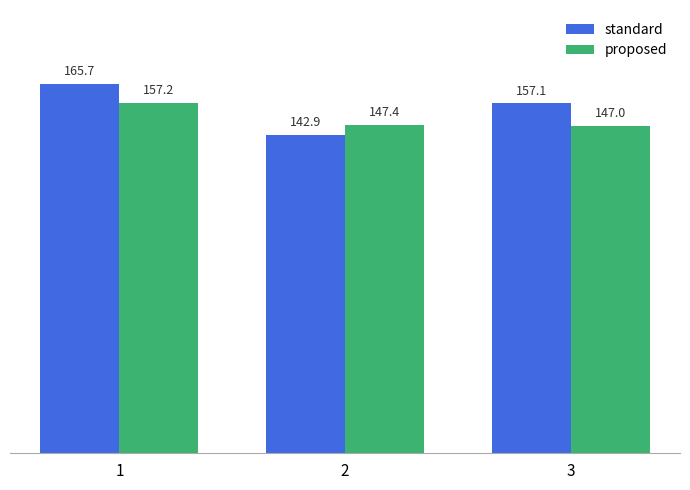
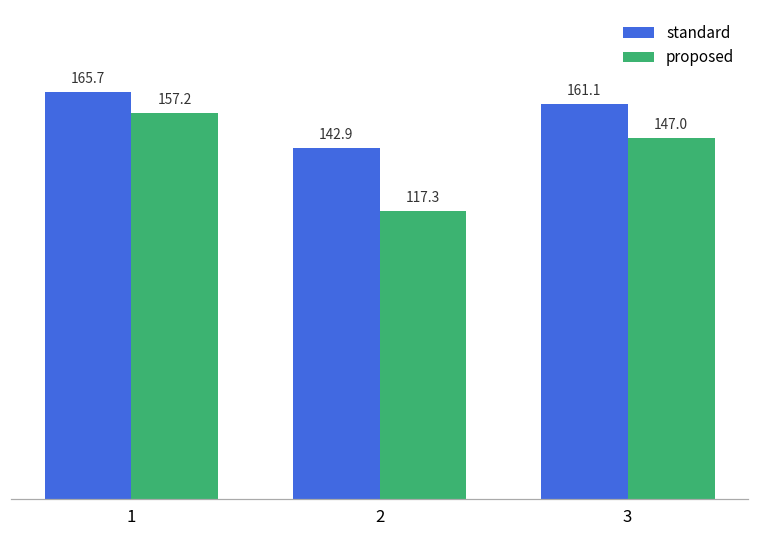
proposed, 2: 147.4 -> 117.3
standard, 3: 157.1 -> 161.1
